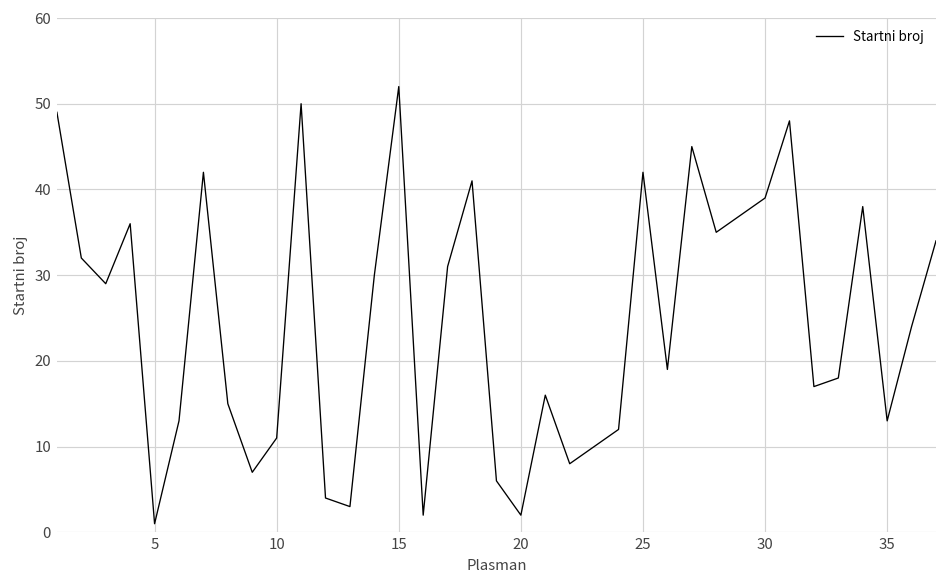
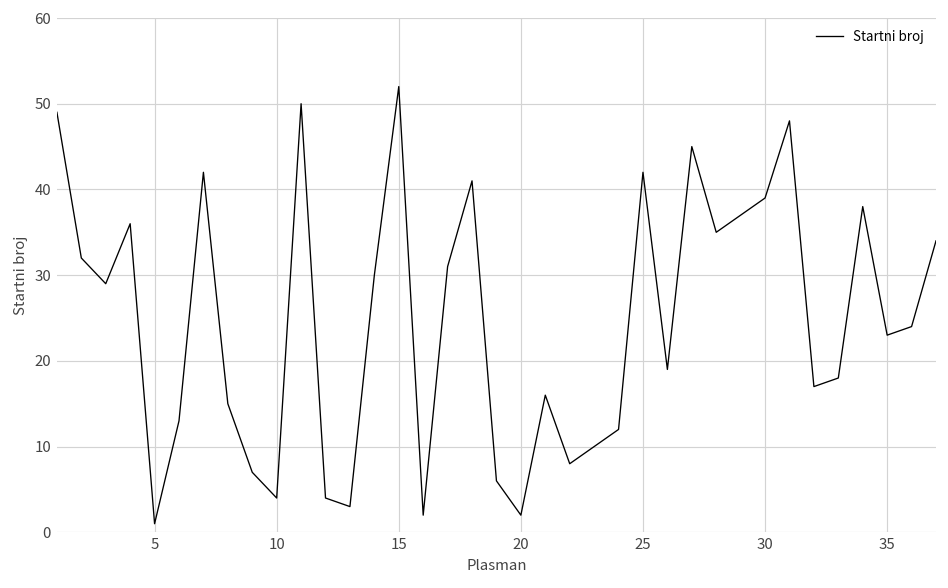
10: 11 -> 4
35: 13 -> 23
